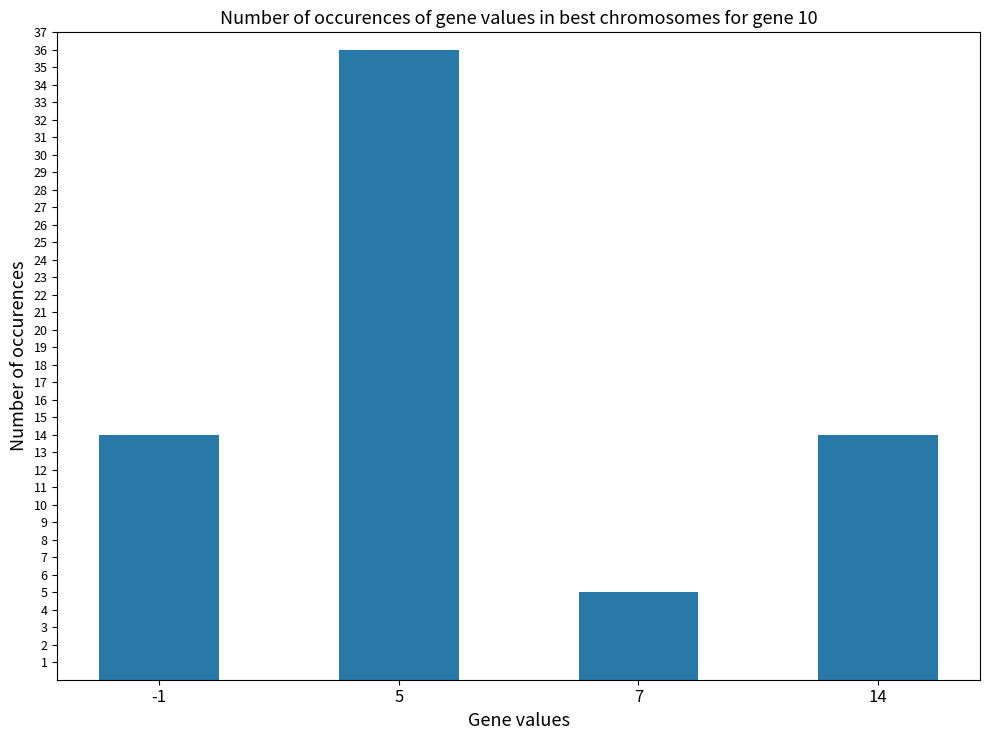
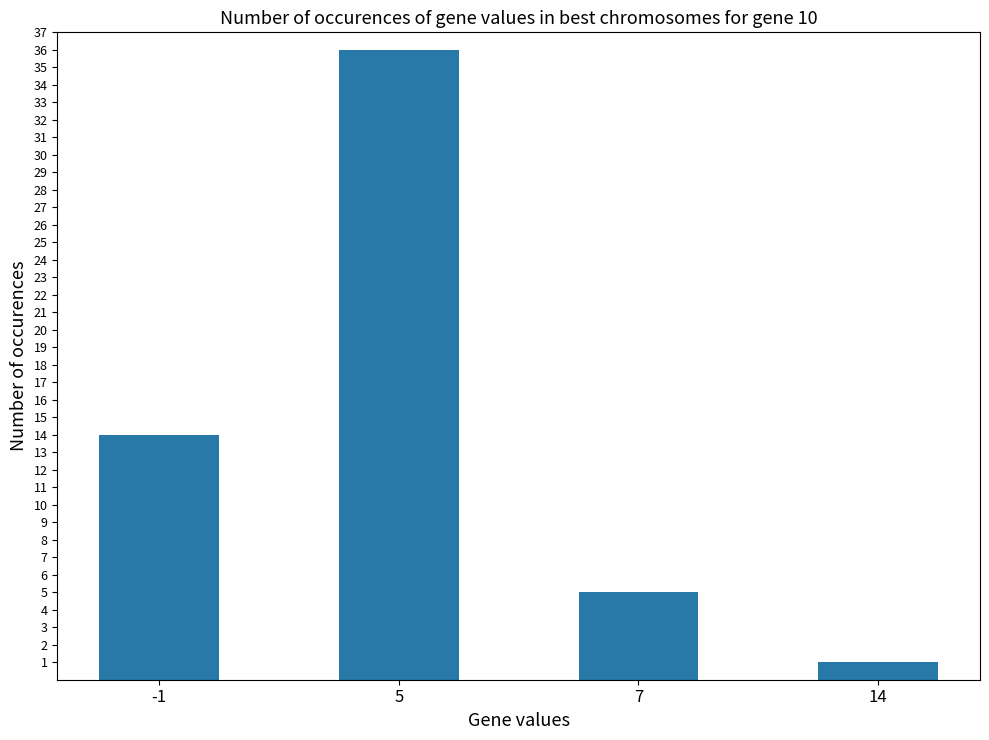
14: 14 -> 1
